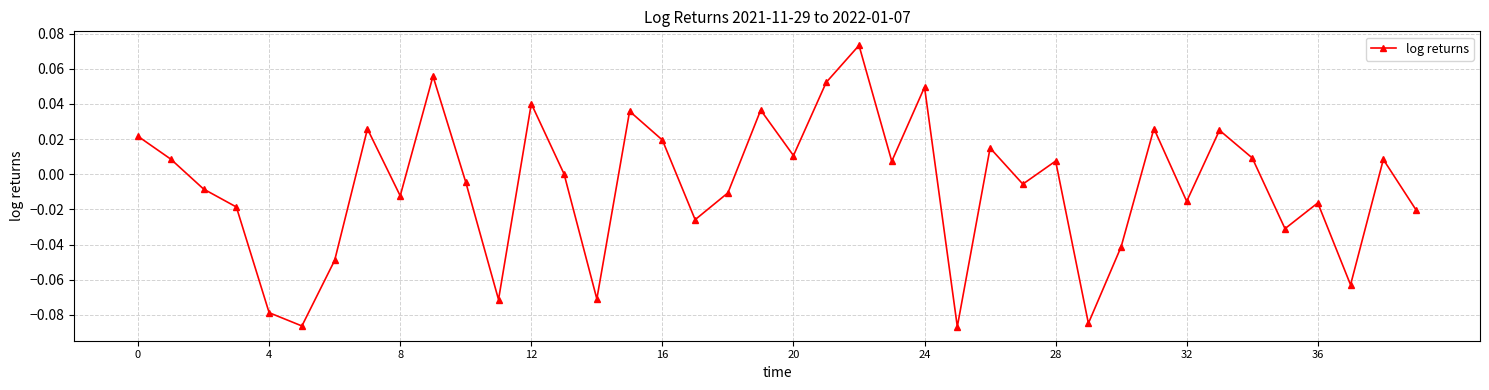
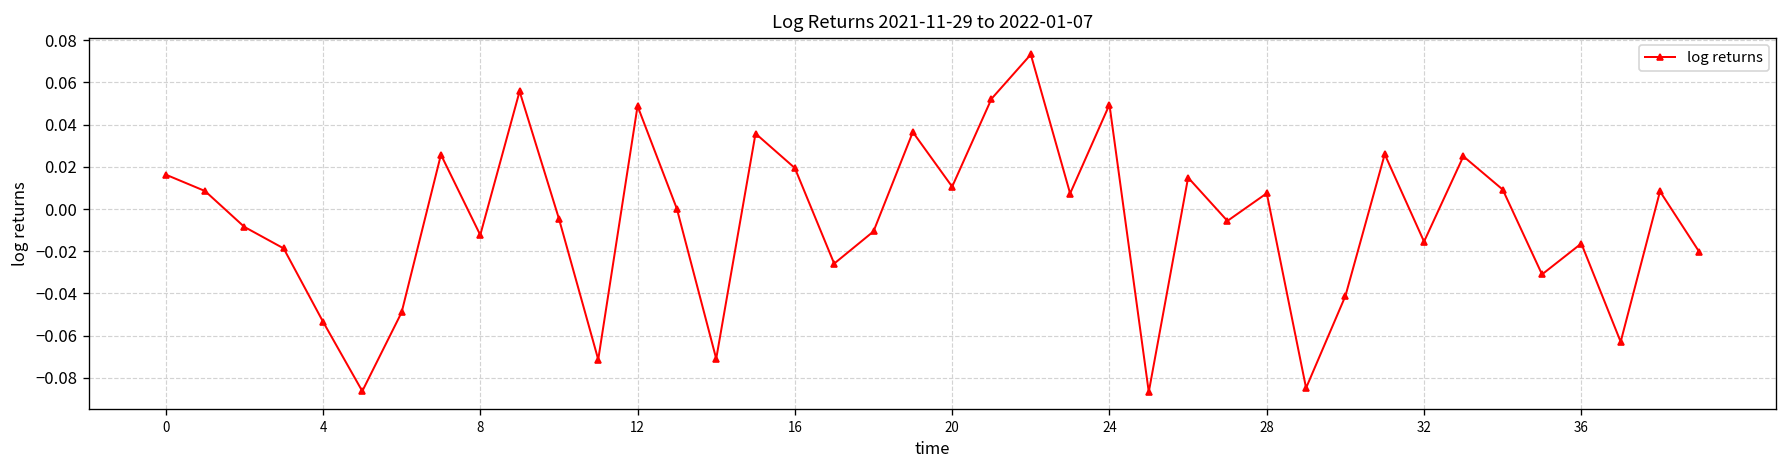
0: 0.022 -> 0.016
4: -0.079 -> -0.053
12: 0.040 -> 0.049
